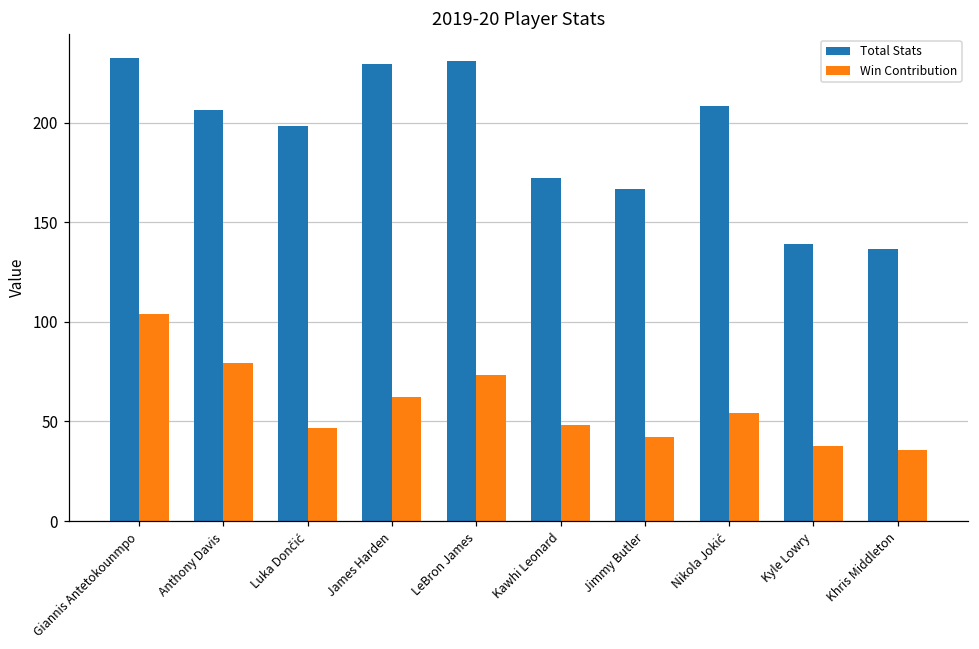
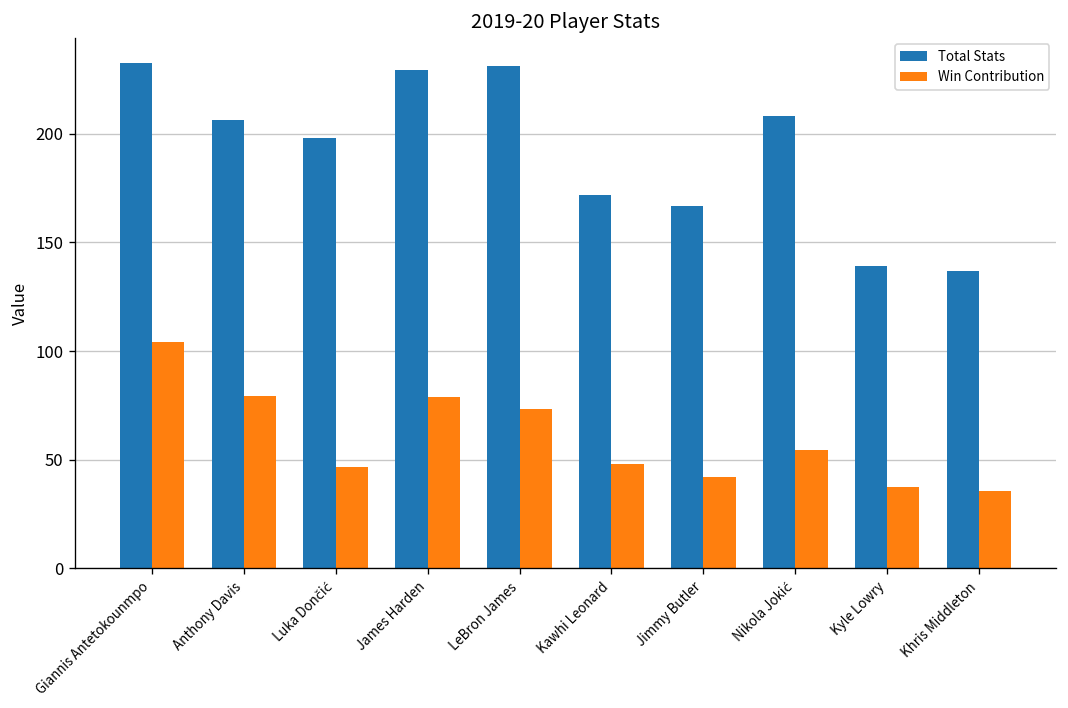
Win Contribution, James Harden: 62 -> 79
